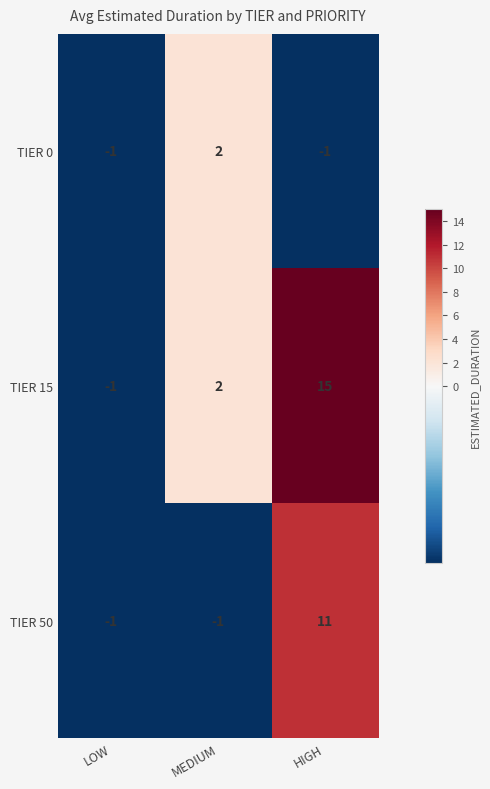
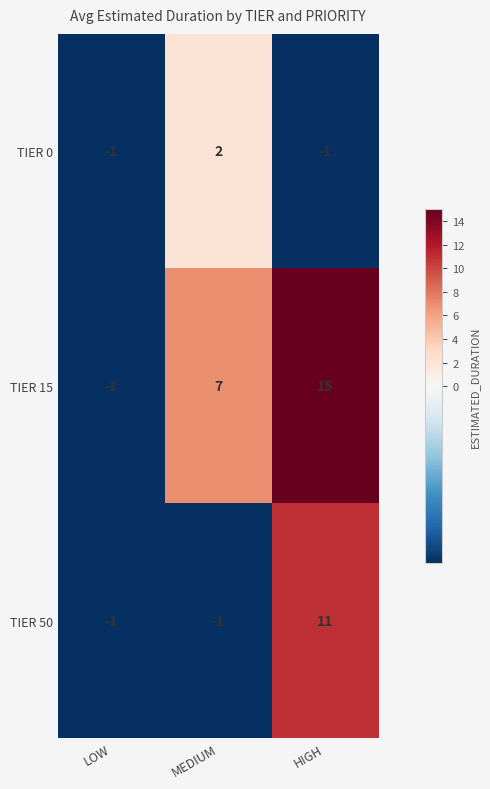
TIER 15, MEDIUM: 2 -> 7
